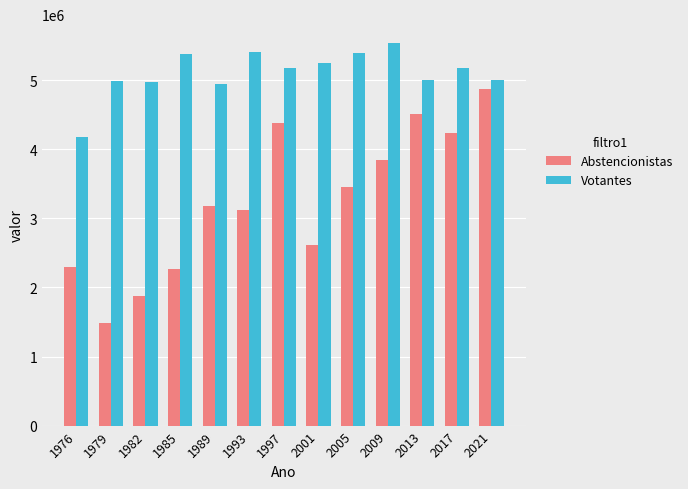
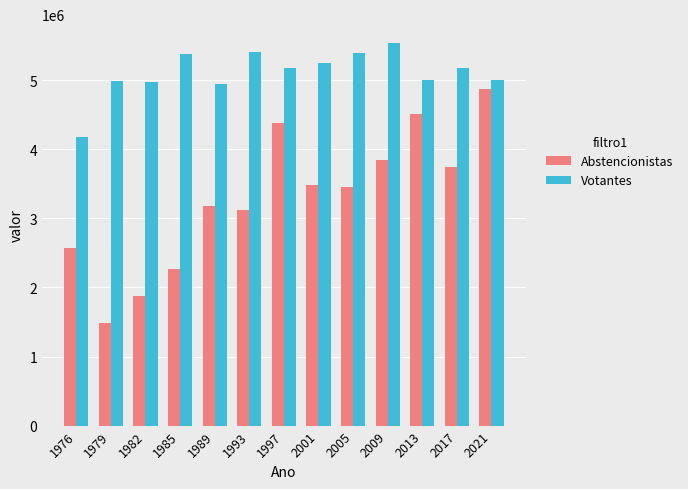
Abstencionistas, 1976: 2300000 -> 2600000
Abstencionistas, 2001: 2600000 -> 3500000
Abstencionistas, 2017: 4200000 -> 3700000
